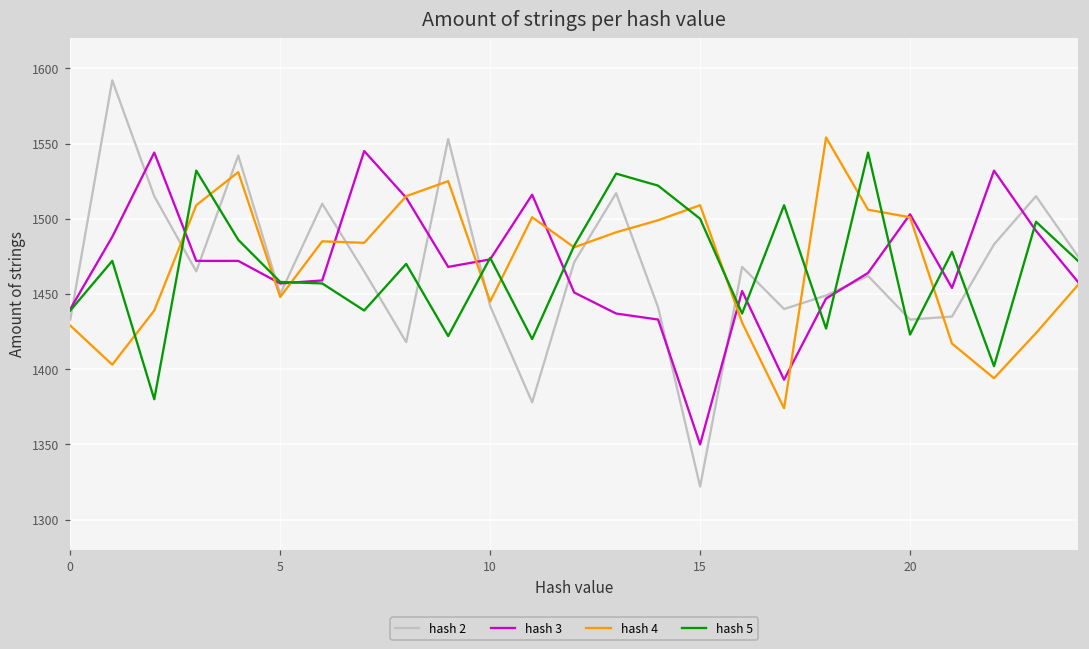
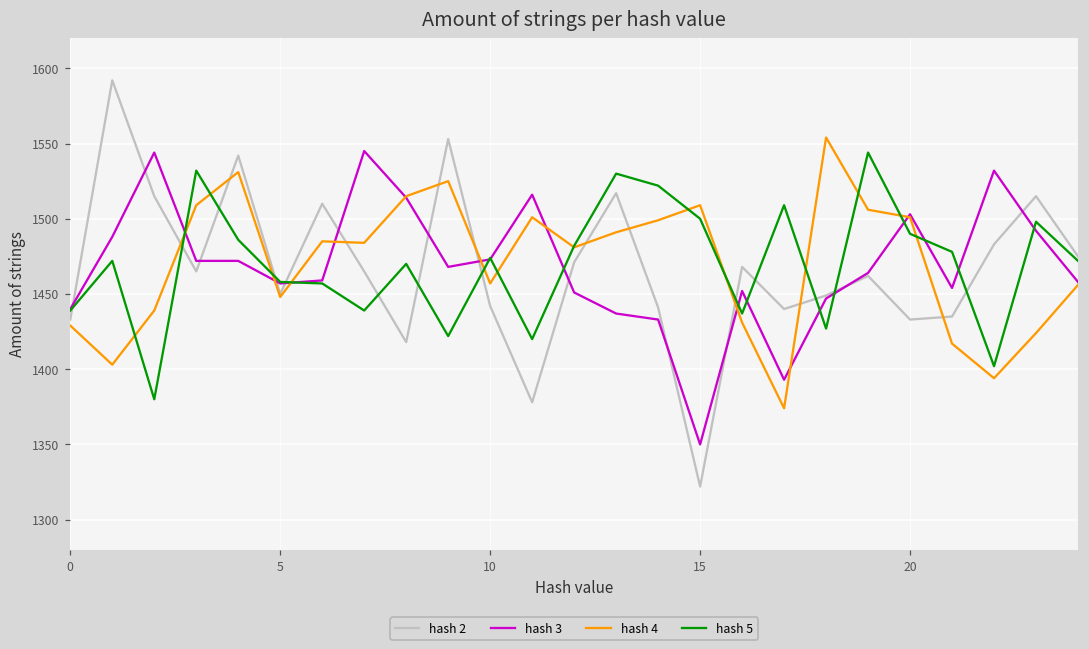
hash 4, 10: 1445 -> 1457
hash 5, 20: 1423 -> 1490
